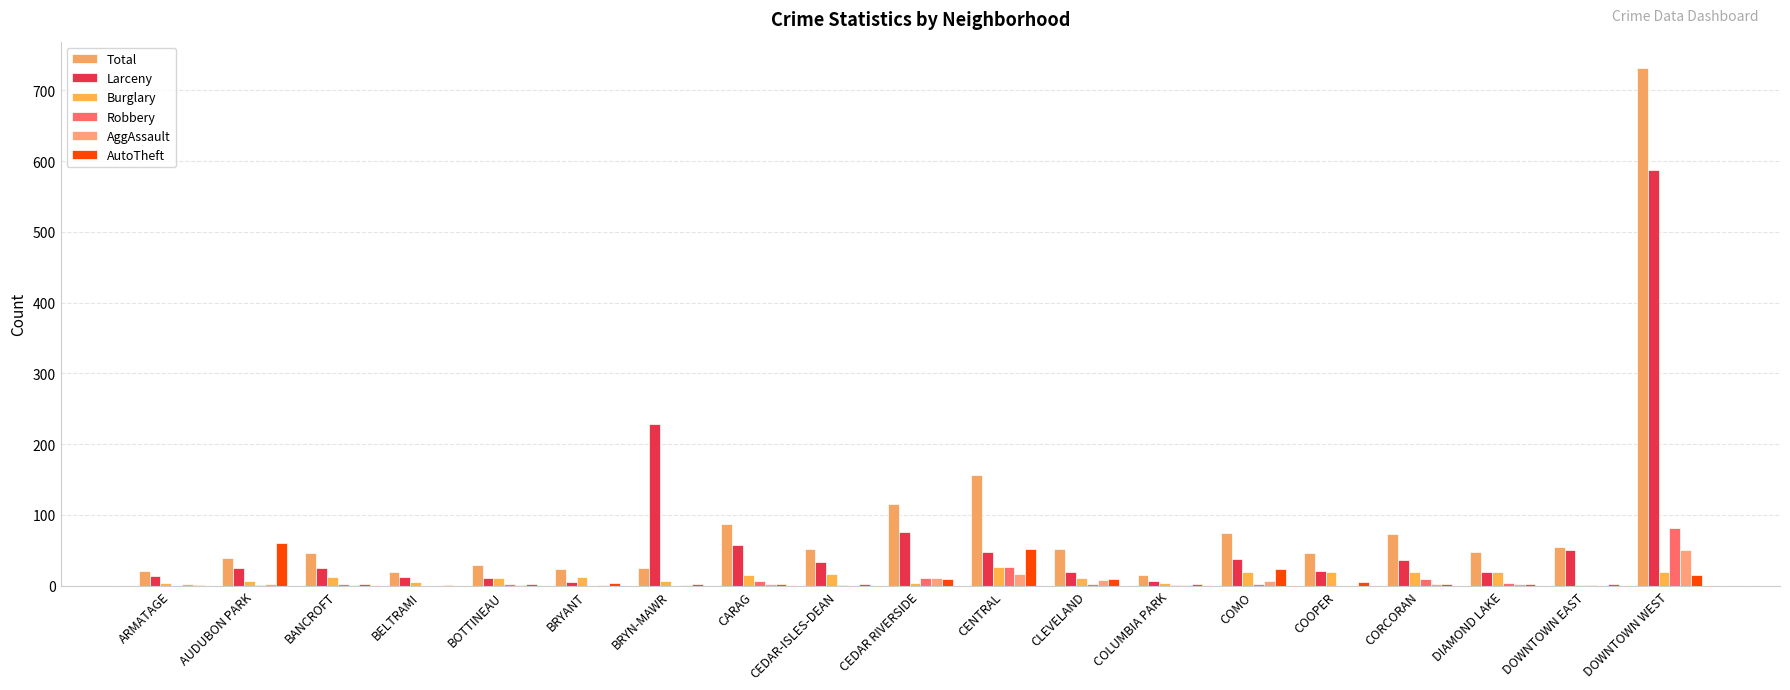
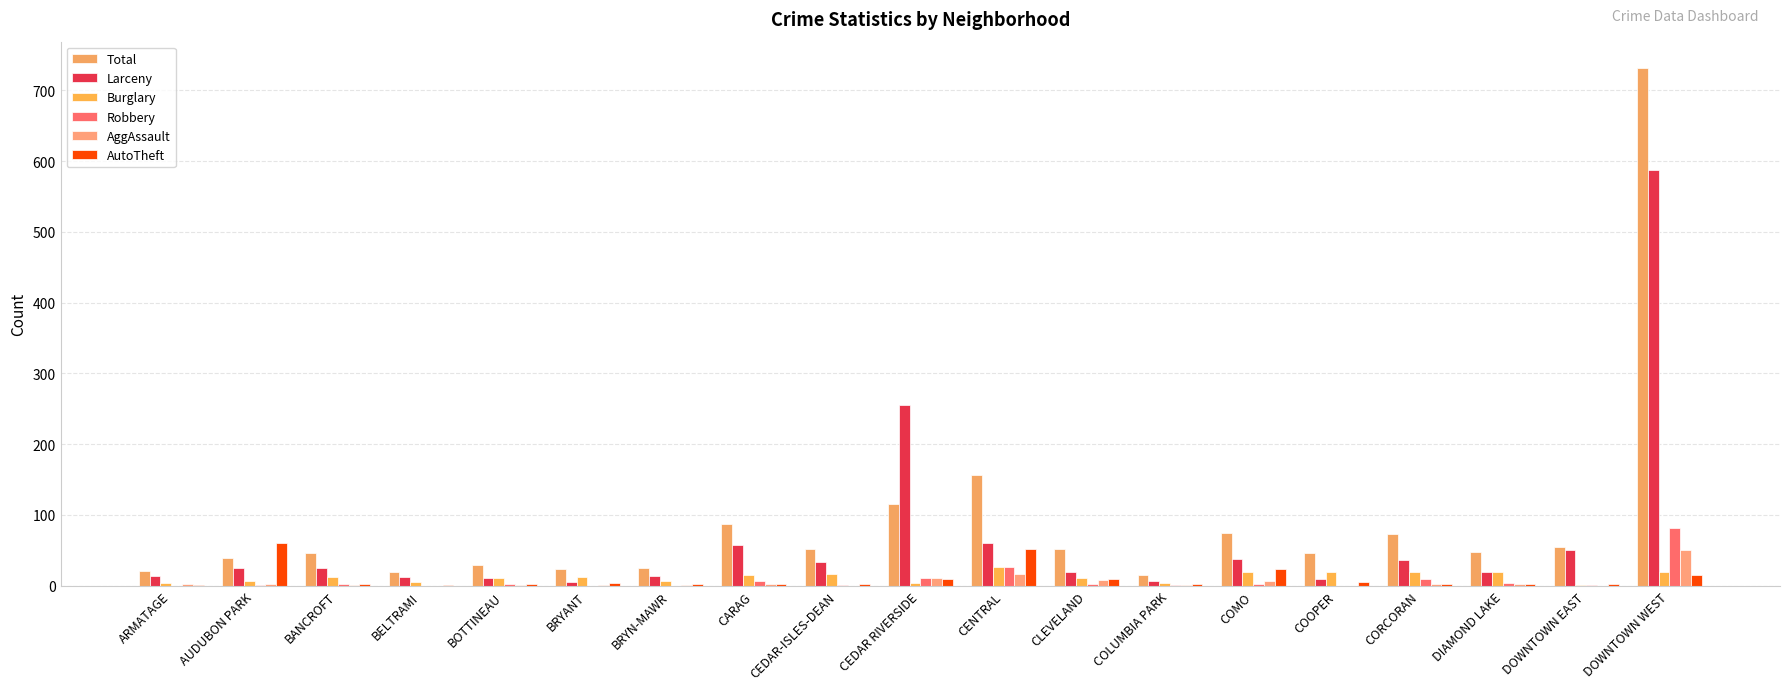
Larceny, BRYN-MAWR: 230 -> 10
Larceny, CEDAR RIVERSIDE: 80 -> 260
Larceny, CENTRAL: 50 -> 60
Larceny, COOPER: 20 -> 10
